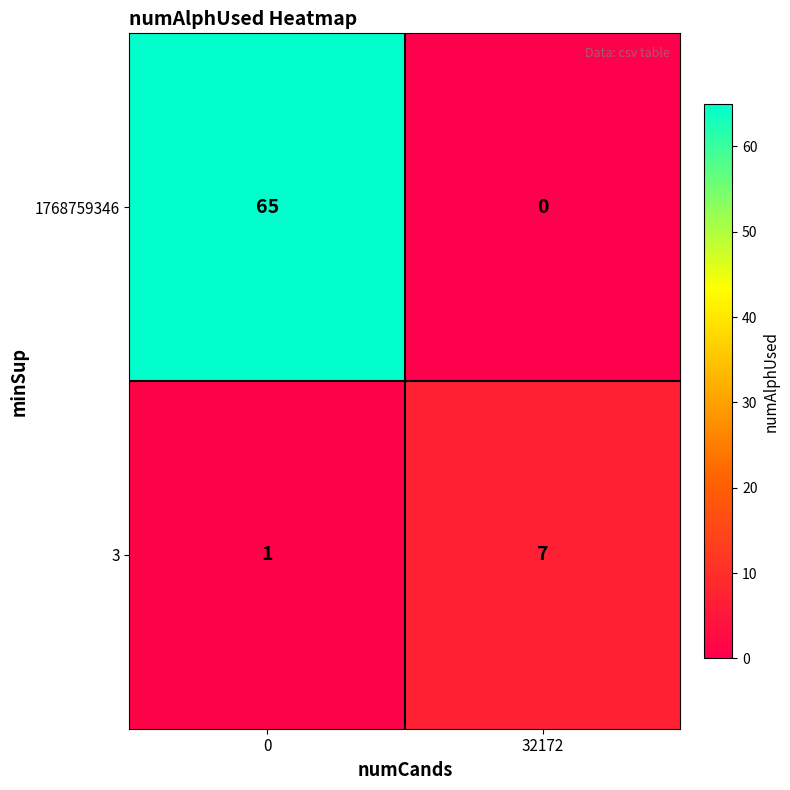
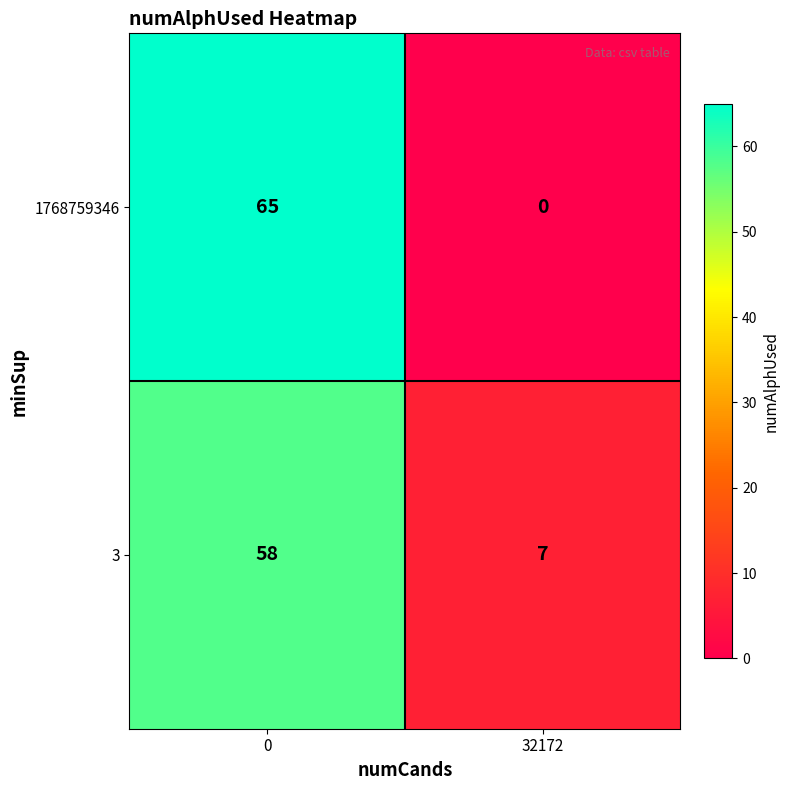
3, 0: 1 -> 58
